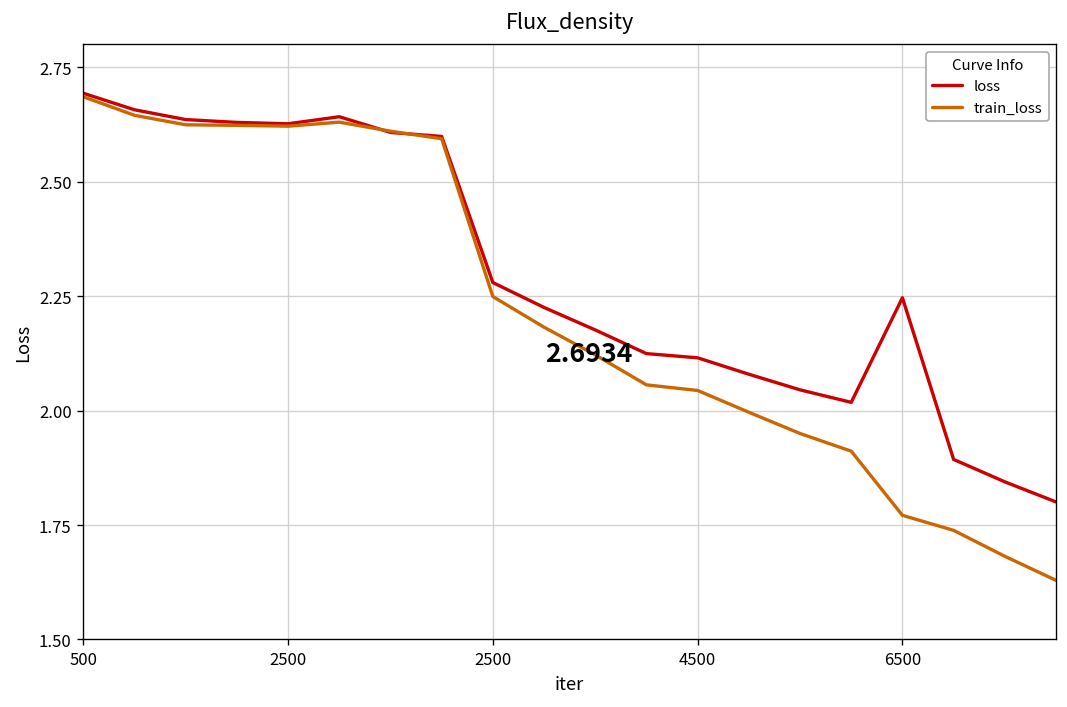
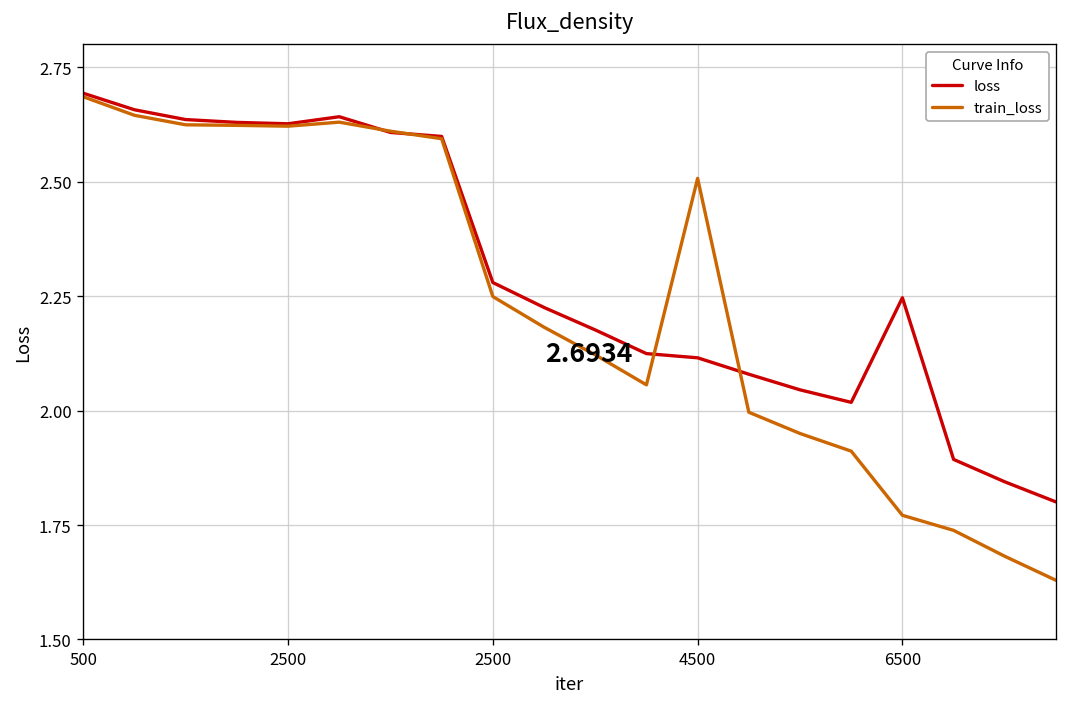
train_loss, 4500: 2.04 -> 2.51
